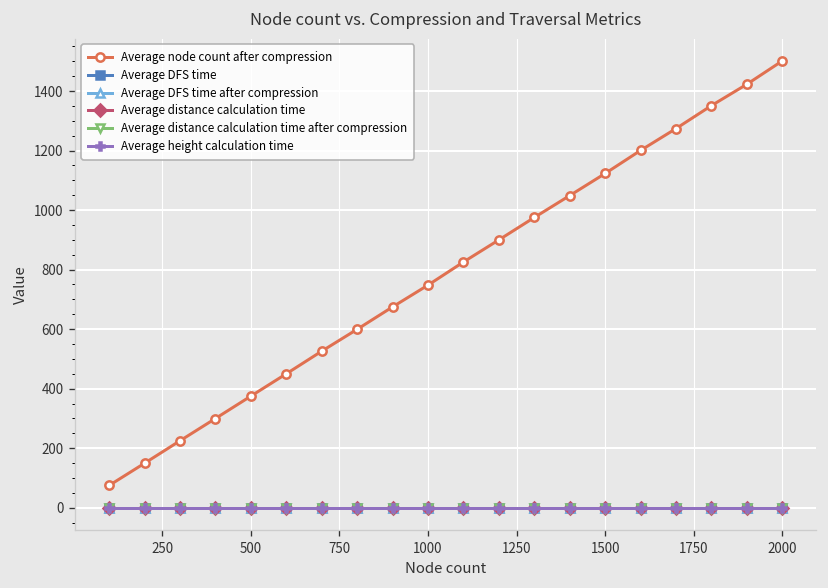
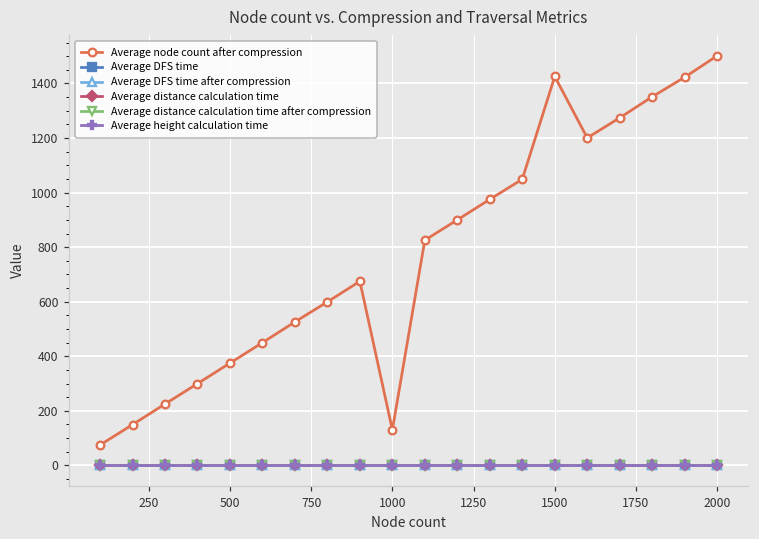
Average node count after compression, 1000: 750 -> 130
Average node count after compression, 1500: 1120 -> 1430
